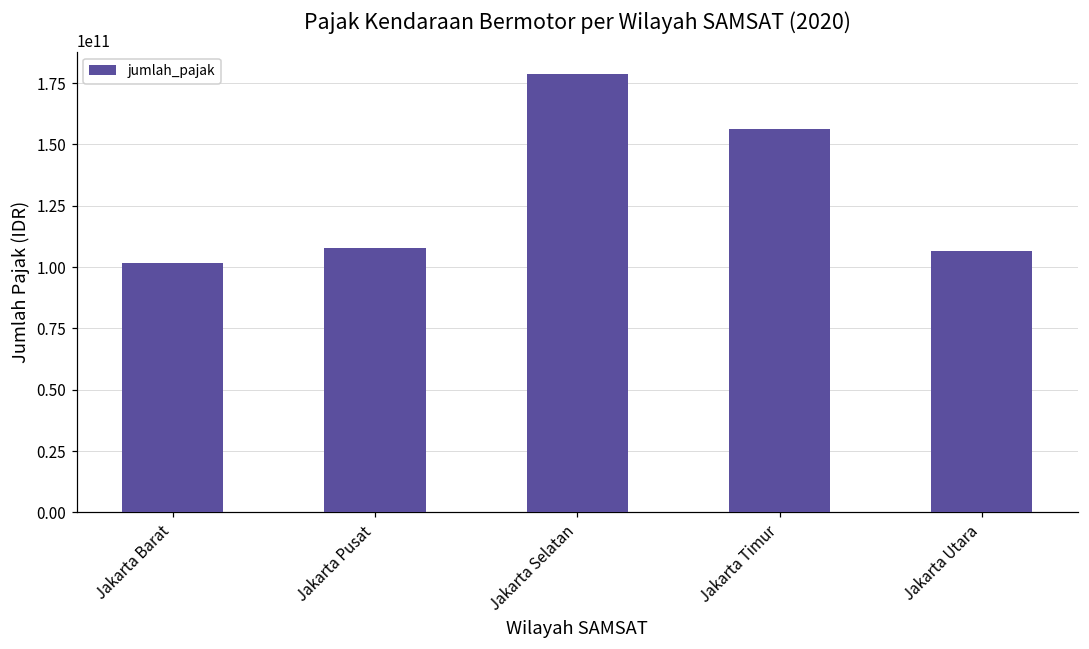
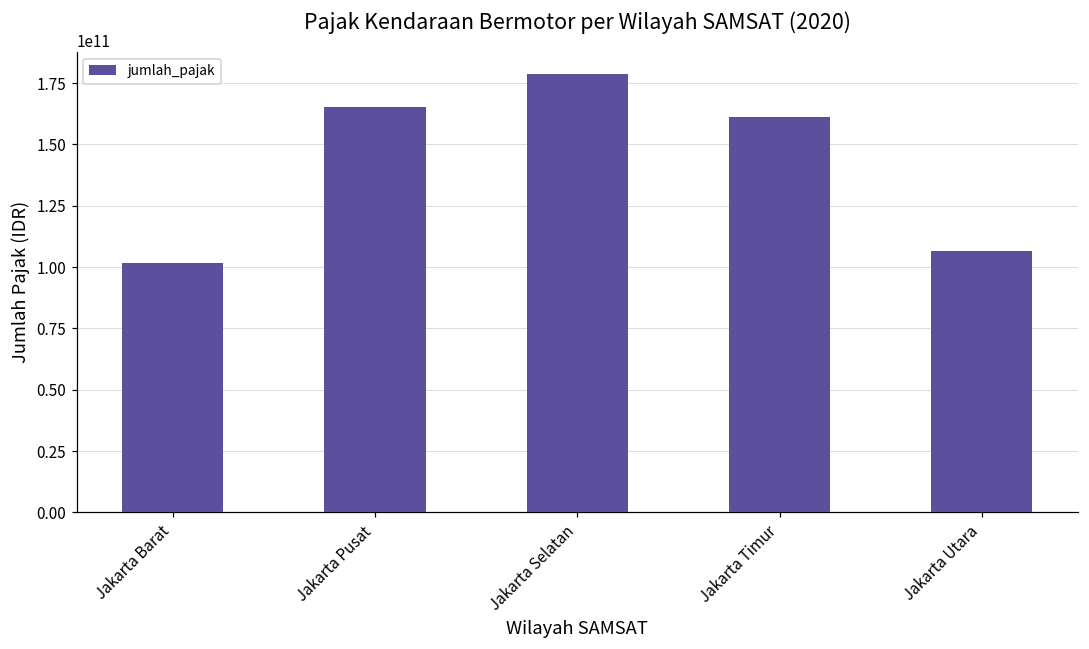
Jakarta Pusat: 108000000000 -> 165000000000
Jakarta Timur: 156000000000 -> 161000000000
